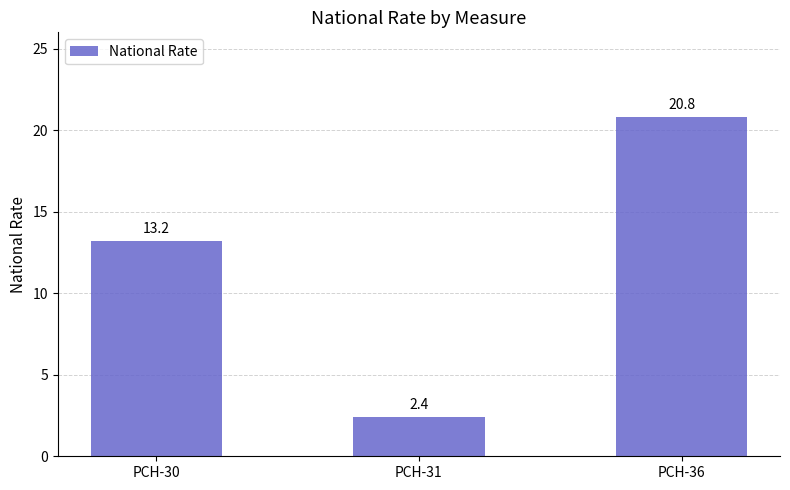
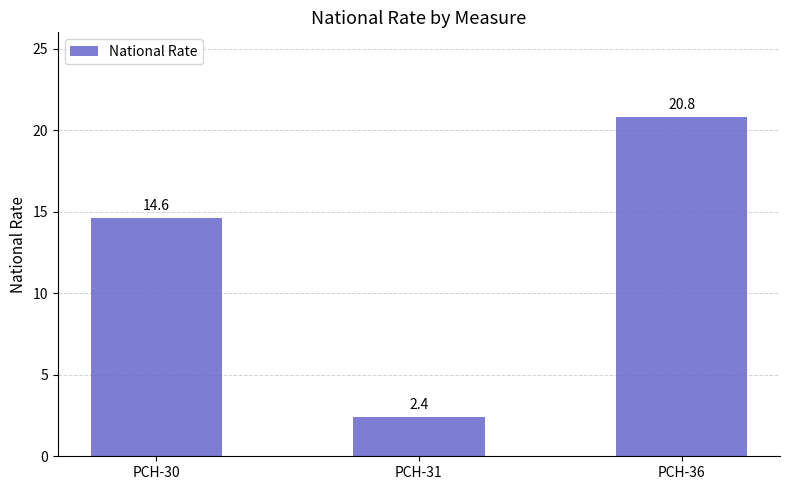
PCH-30: 13.2 -> 14.6
